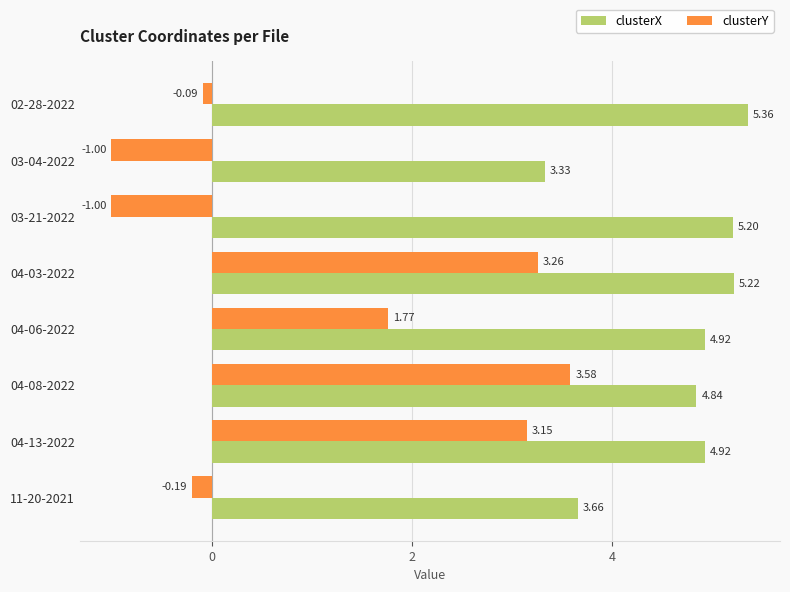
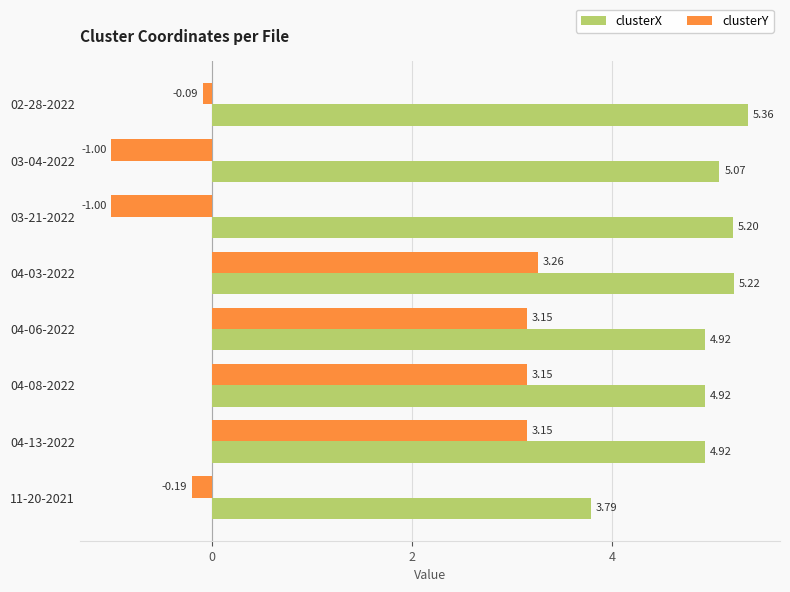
clusterX, 03-04-2022: 3.33 -> 5.07
clusterY, 04-06-2022: 1.77 -> 3.15
clusterY, 04-08-2022: 3.58 -> 3.15
clusterX, 04-08-2022: 4.84 -> 4.92
clusterX, 11-20-2021: 3.66 -> 3.79
